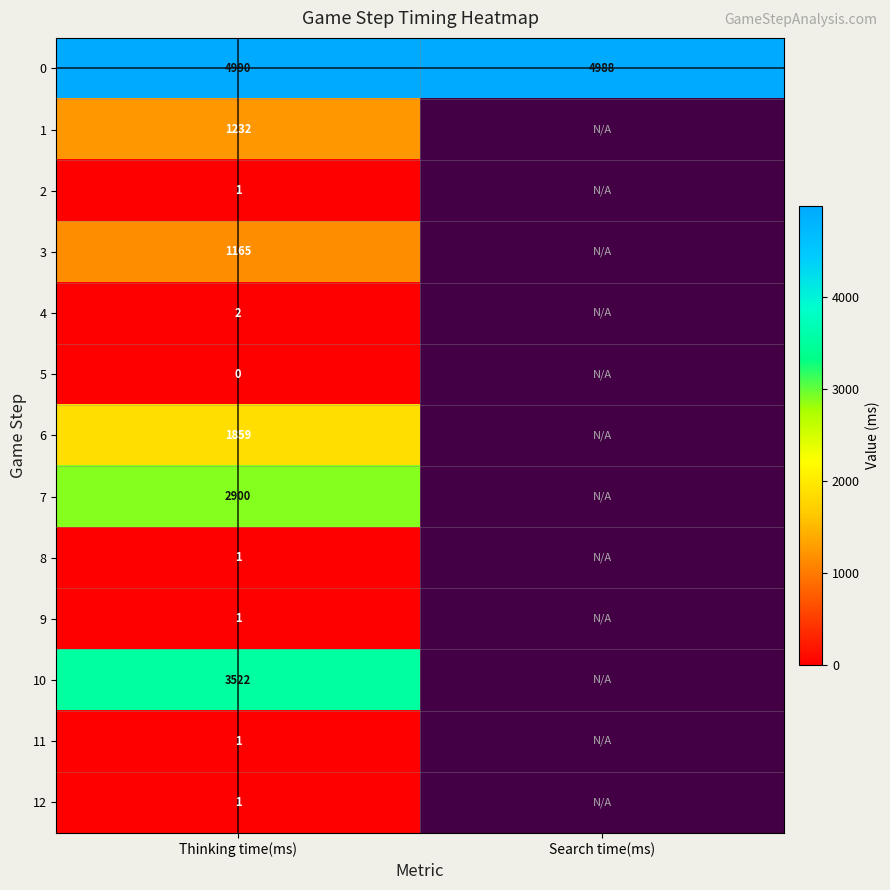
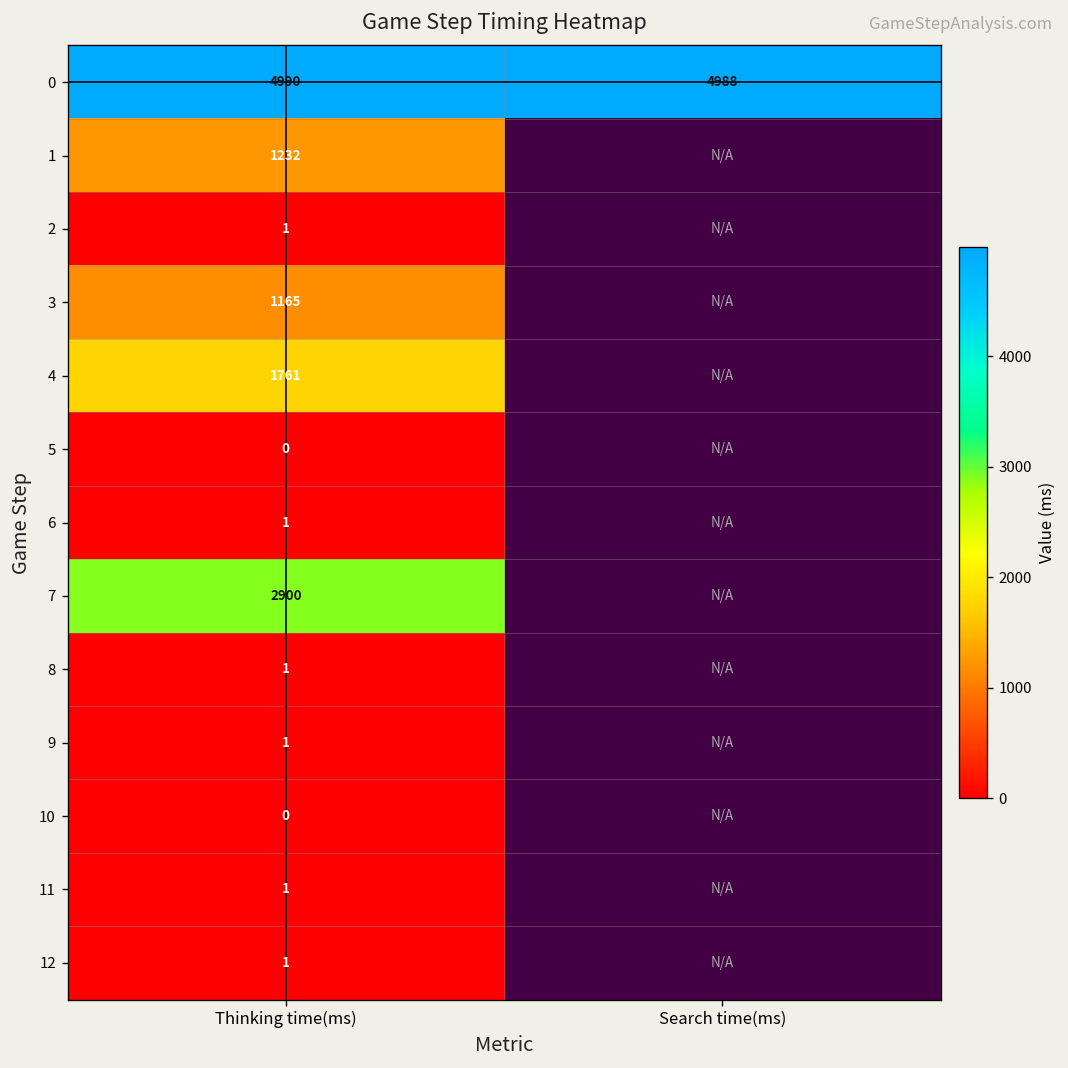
4, Thinking time(ms): 2 -> 1761
6, Thinking time(ms): 1859 -> 1
10, Thinking time(ms): 3522 -> 0
